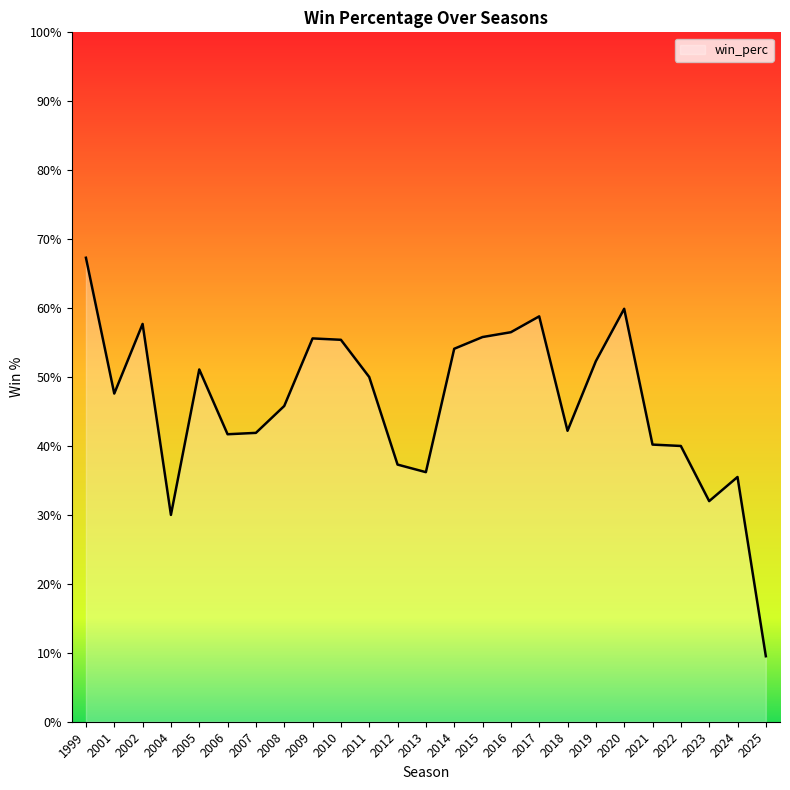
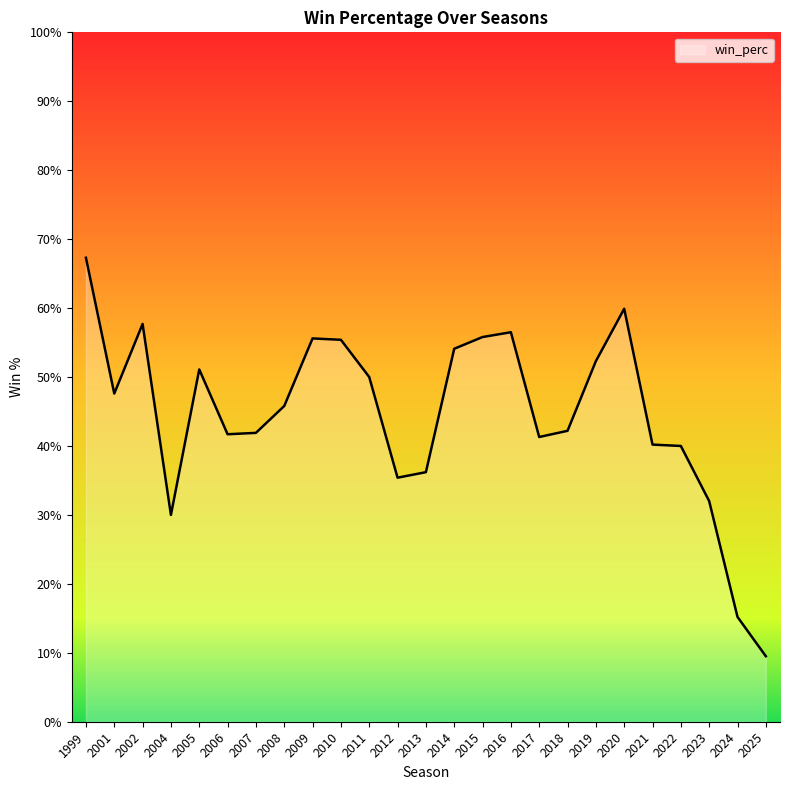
2012: 37% -> 35%
2017: 59% -> 41%
2024: 36% -> 15%
